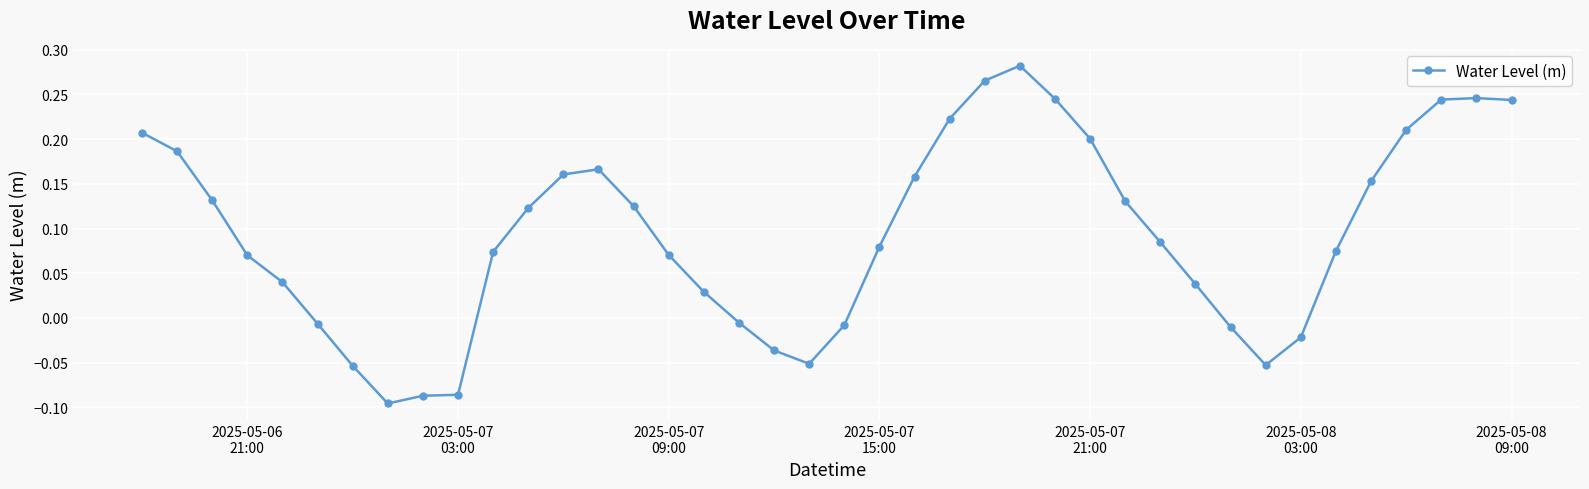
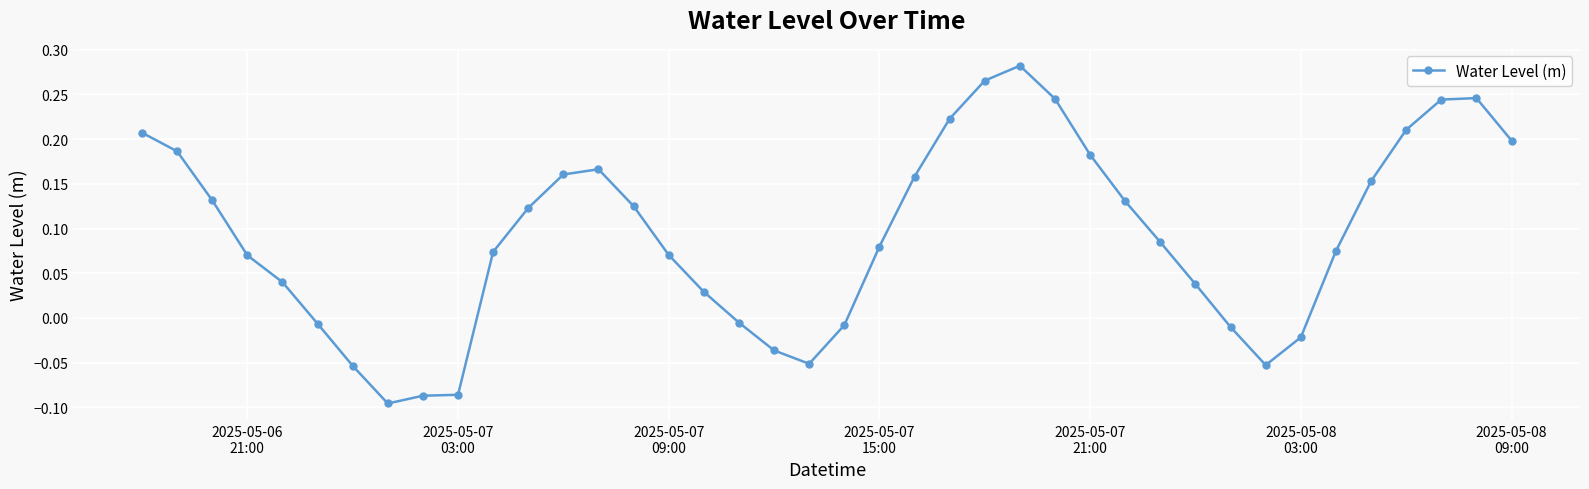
2025-05-07 21:00: 0.20 -> 0.18
2025-05-08 09:00: 0.24 -> 0.20
